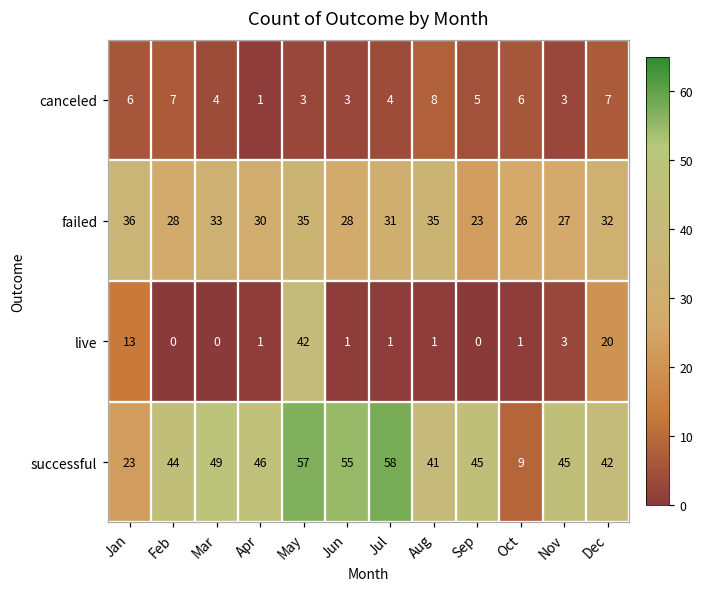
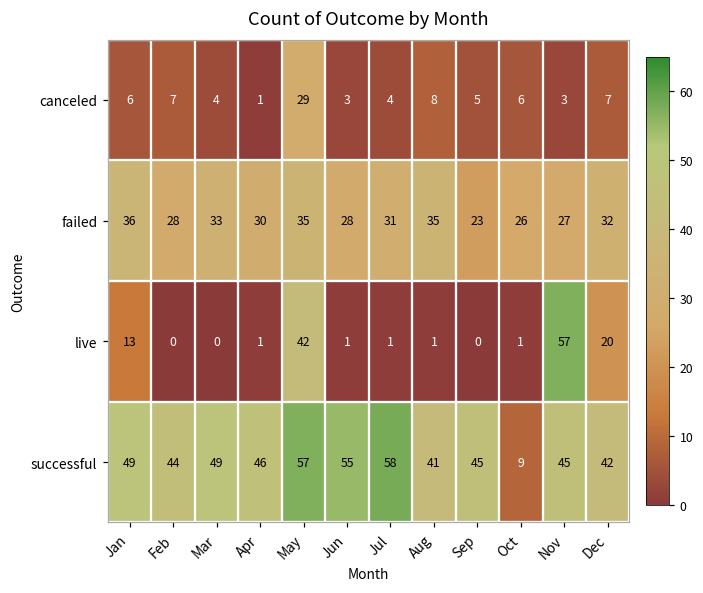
canceled, May: 3 -> 29
live, Nov: 3 -> 57
successful, Jan: 23 -> 49
